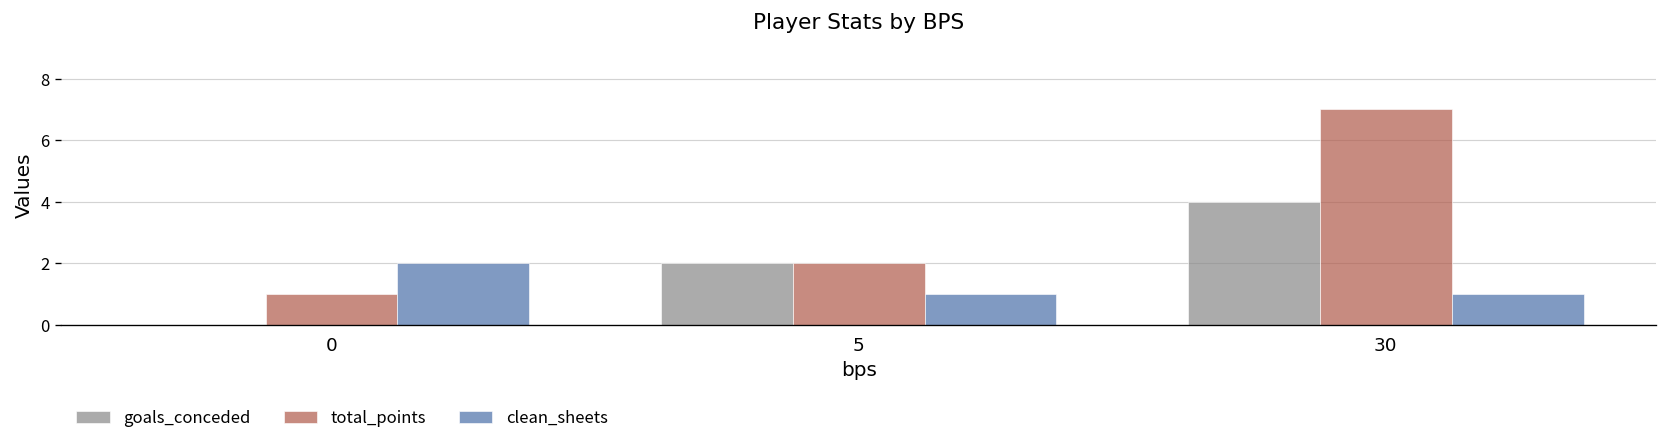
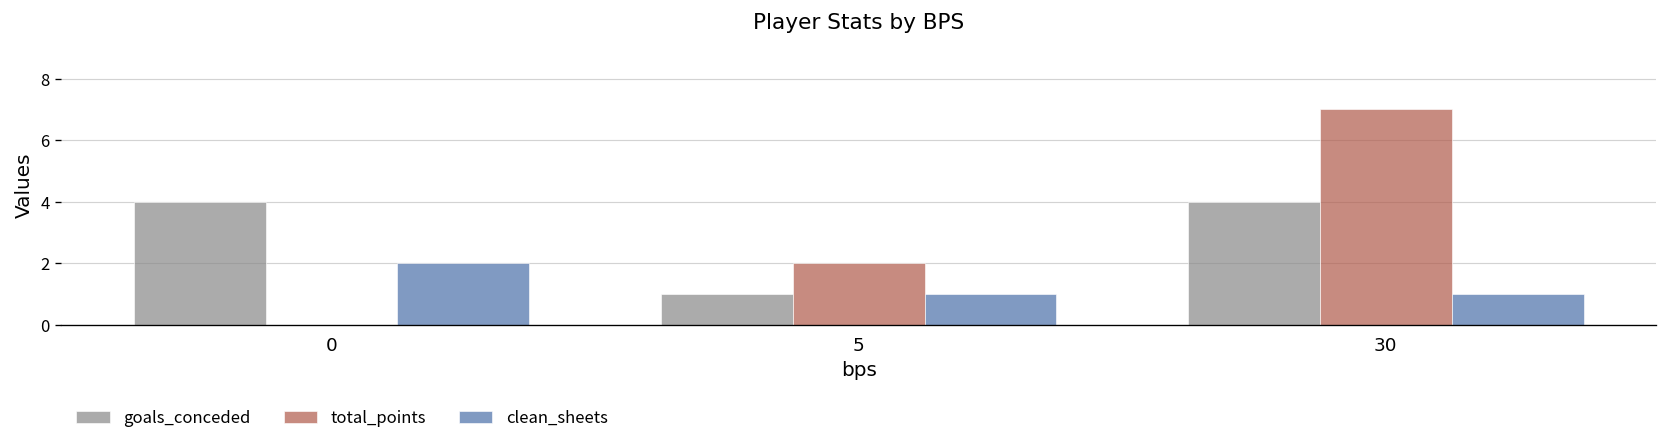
goals_conceded, 0: 0 -> 4
total_points, 0: 1 -> 0
goals_conceded, 5: 2 -> 1
